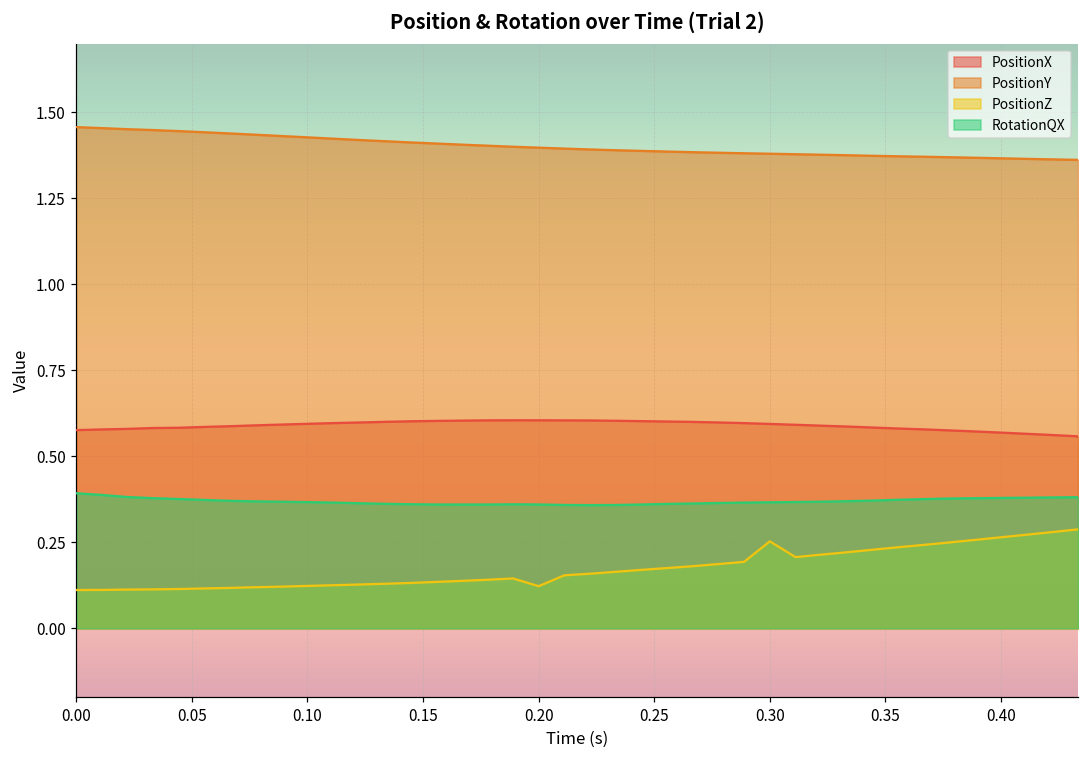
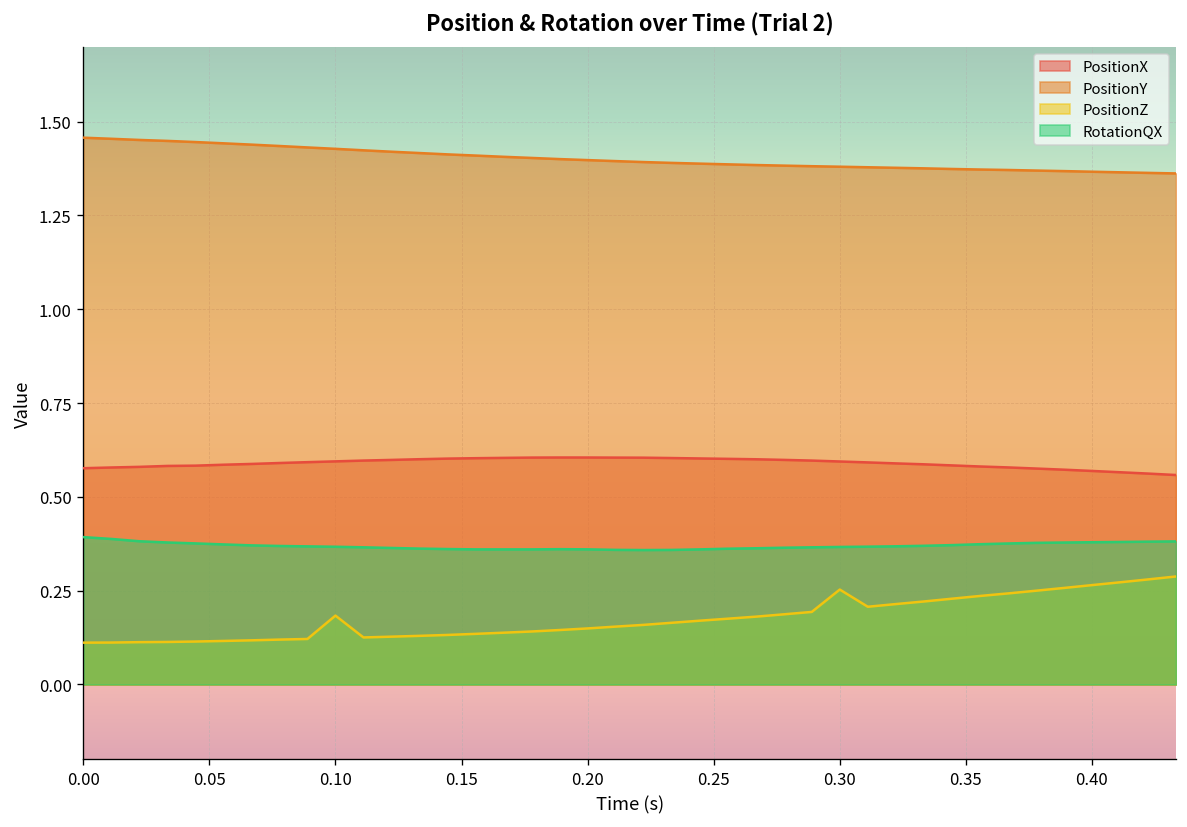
PositionZ, 0.10: 0.12 -> 0.18
PositionZ, 0.20: 0.12 -> 0.15
